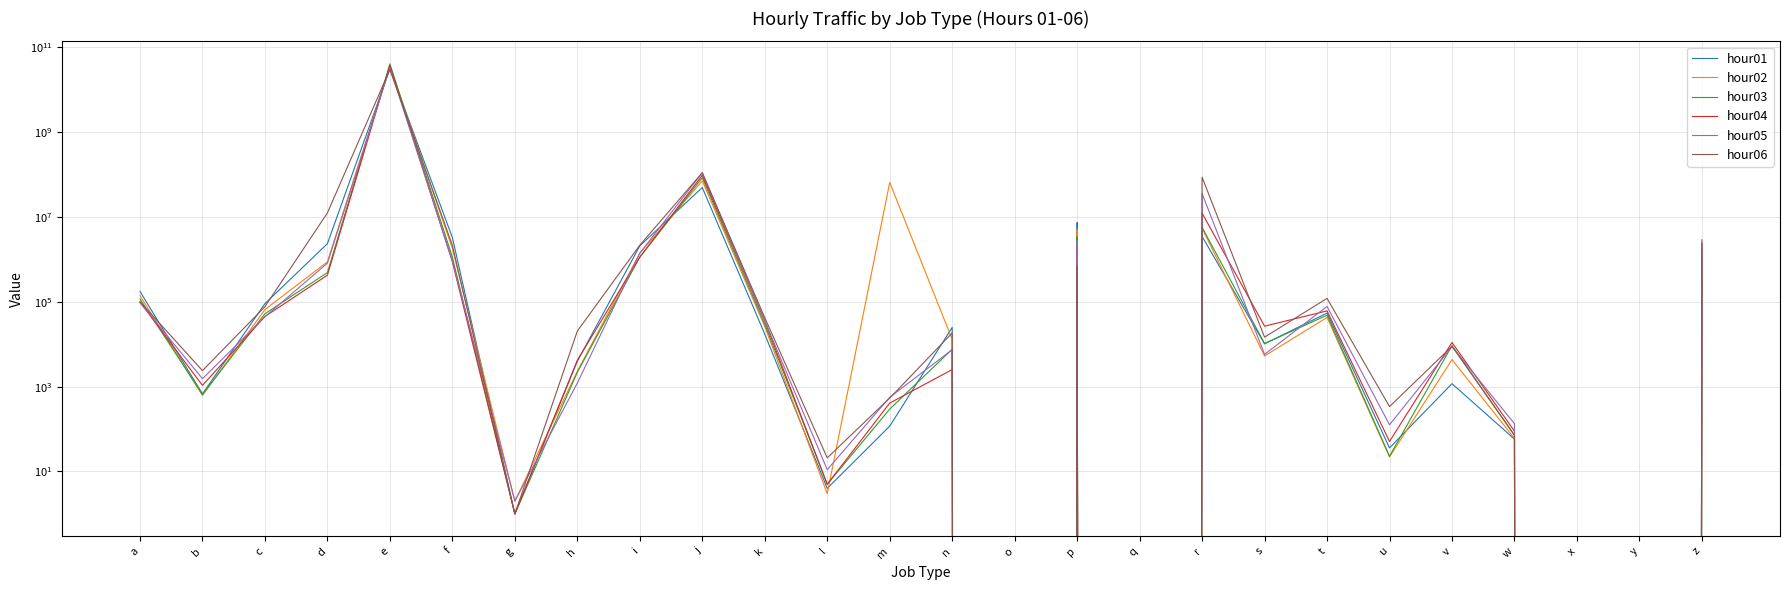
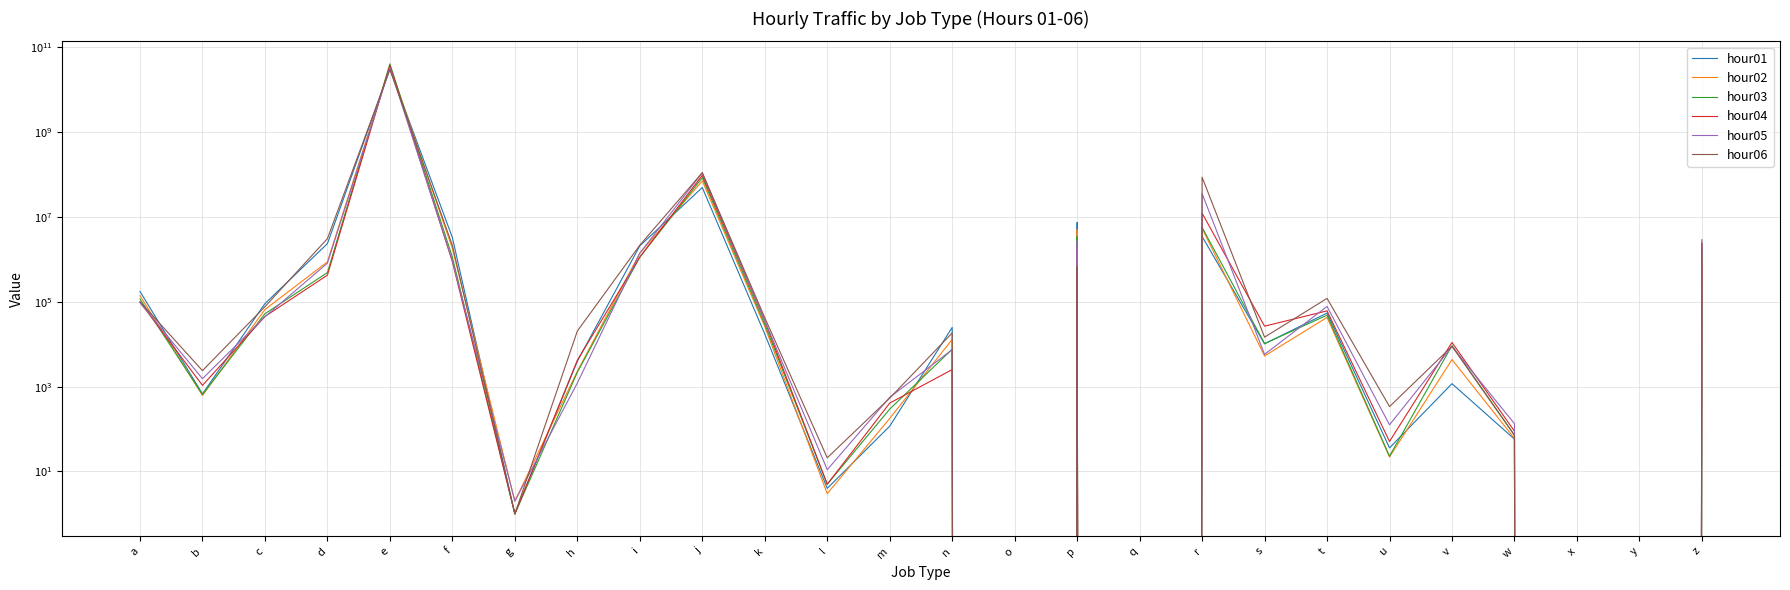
hour06, d: 13000000 -> 3000000
hour02, m: 70000000 -> 180
